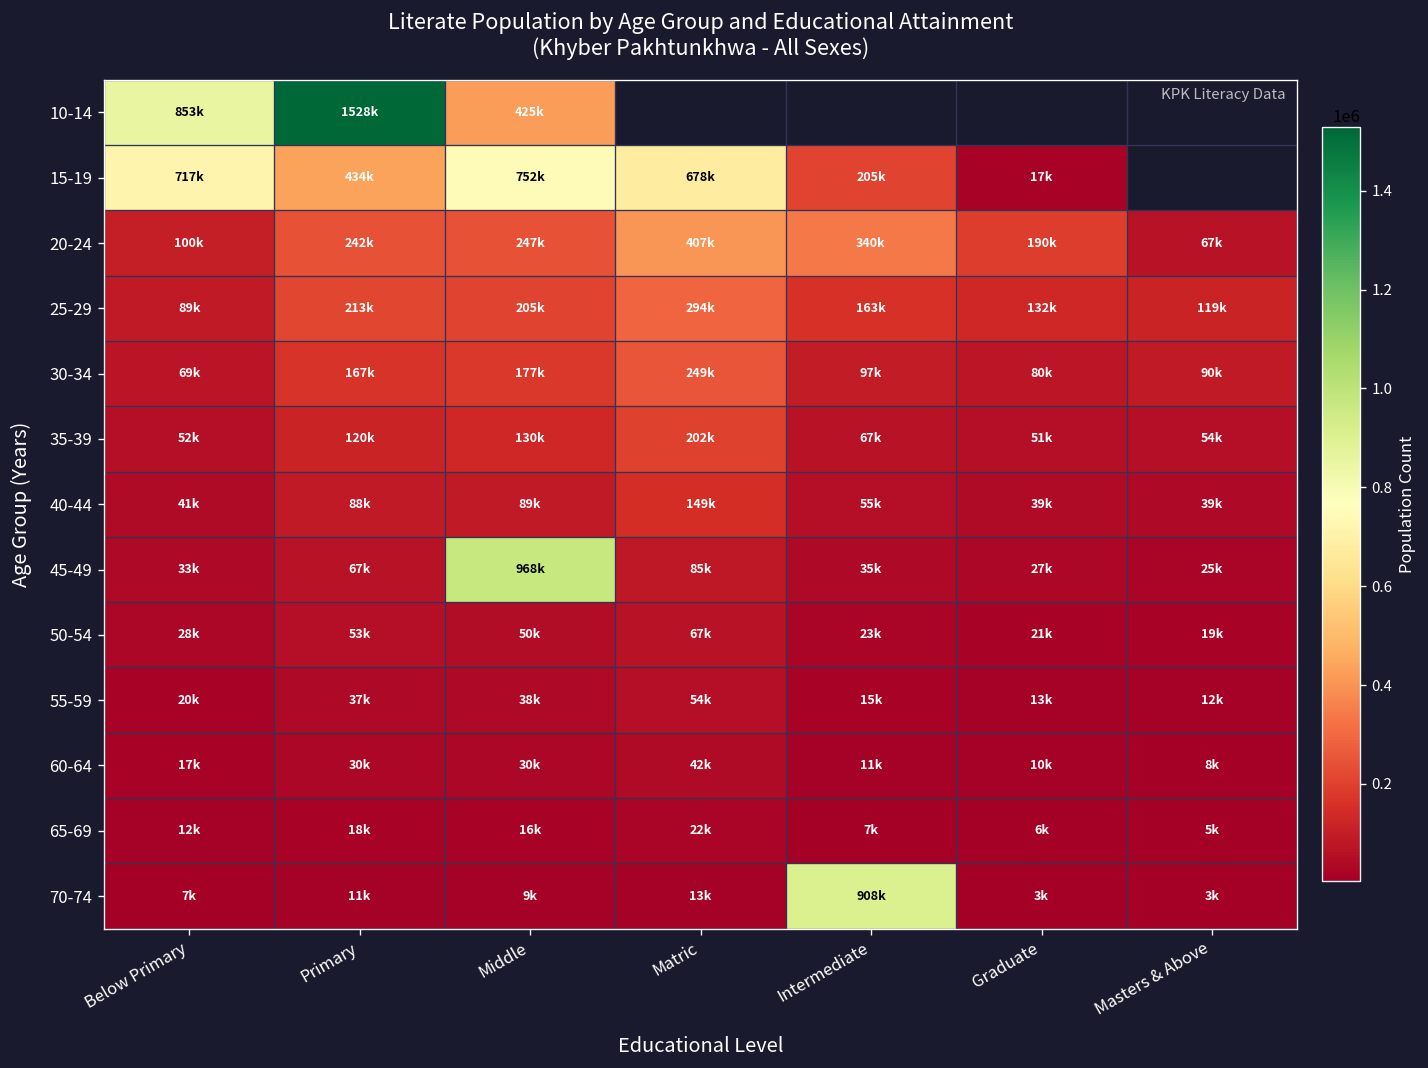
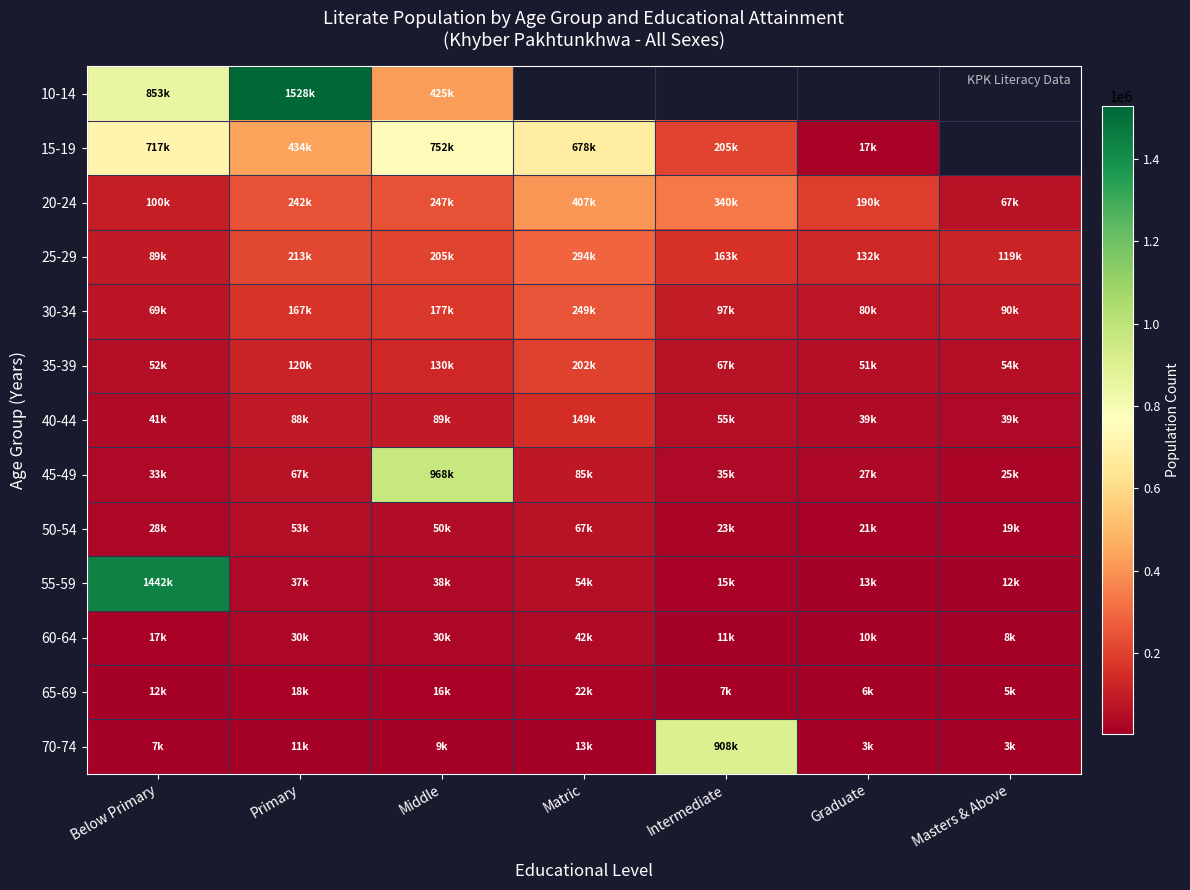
55-59, Below Primary: 20k -> 1442k
